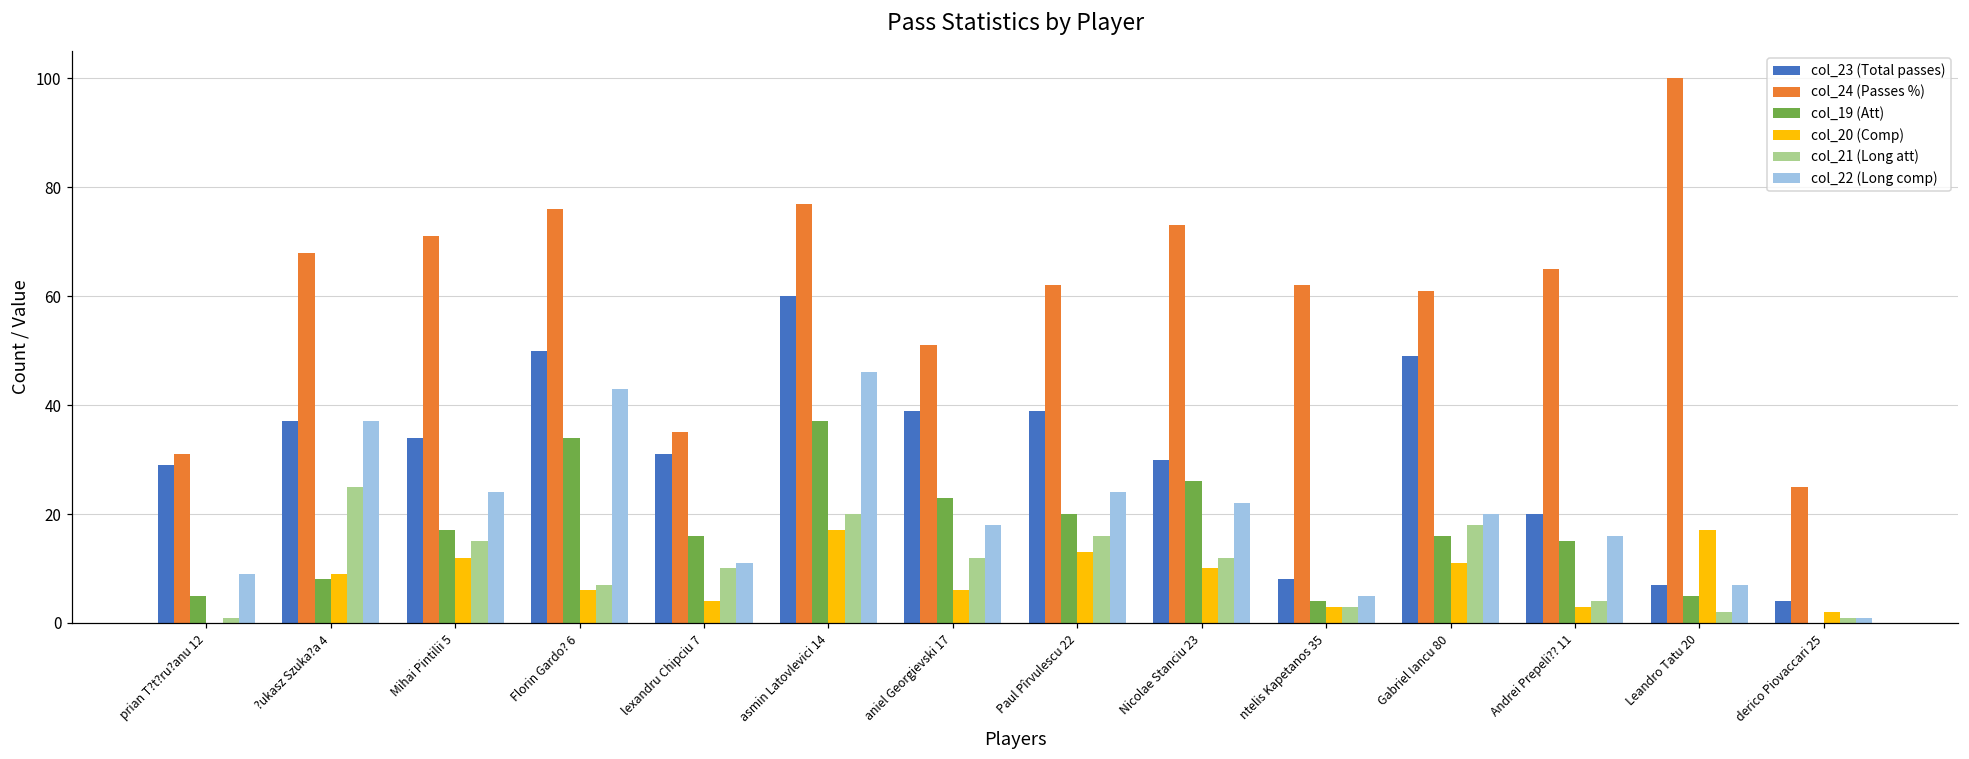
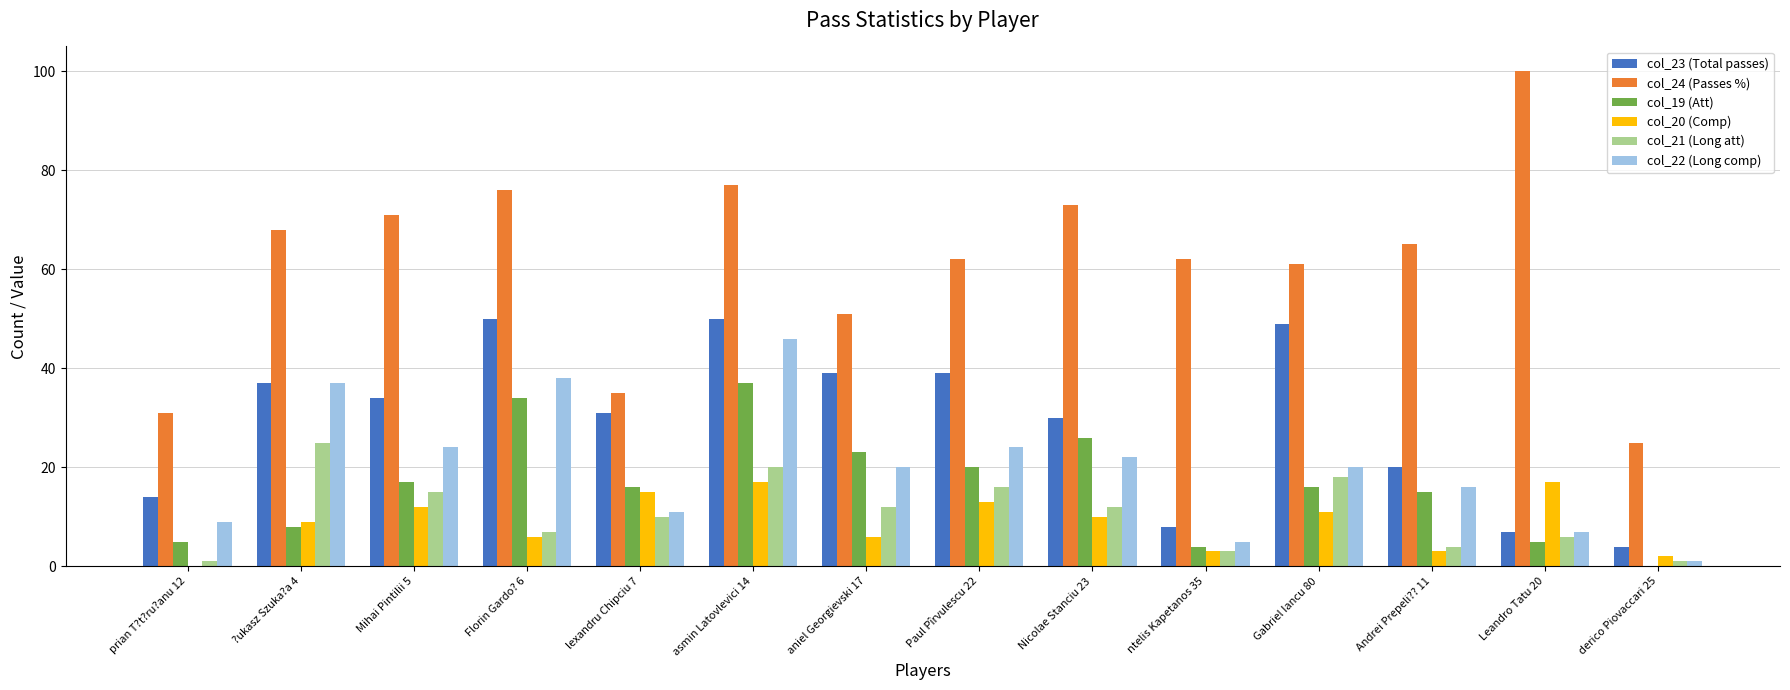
col_23 (Total passes), prian T?t?ru?anu 12: 29 -> 14
col_22 (Long comp), Florin Gardo? 6: 43 -> 38
col_20 (Comp), lexandru Chipciu 7: 4 -> 15
col_23 (Total passes), asmin Latovlevici 14: 60 -> 50
col_22 (Long comp), aniel Georgievski 17: 18 -> 20
col_21 (Long att), Leandro Tatu 20: 2 -> 6
